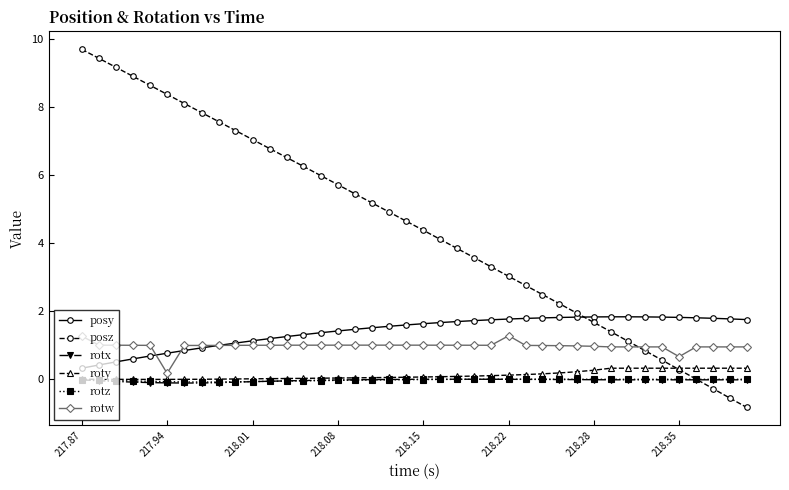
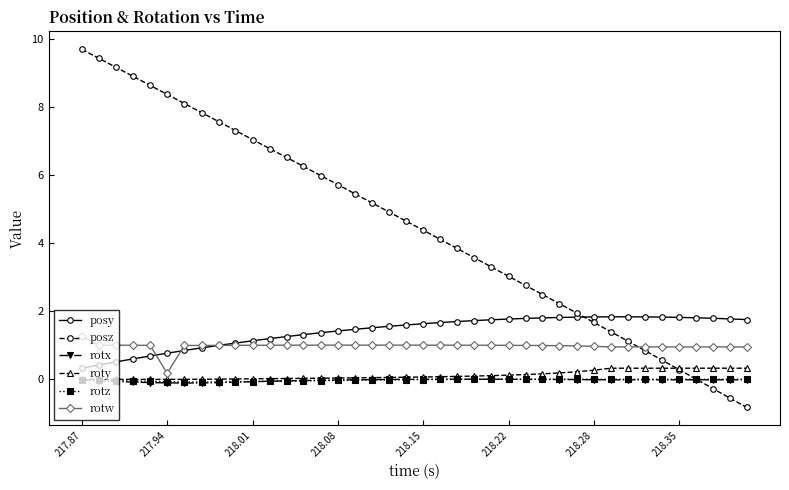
rotw, 218.22: 1.3 -> 1.0
rotw, 218.35: 0.7 -> 0.9
